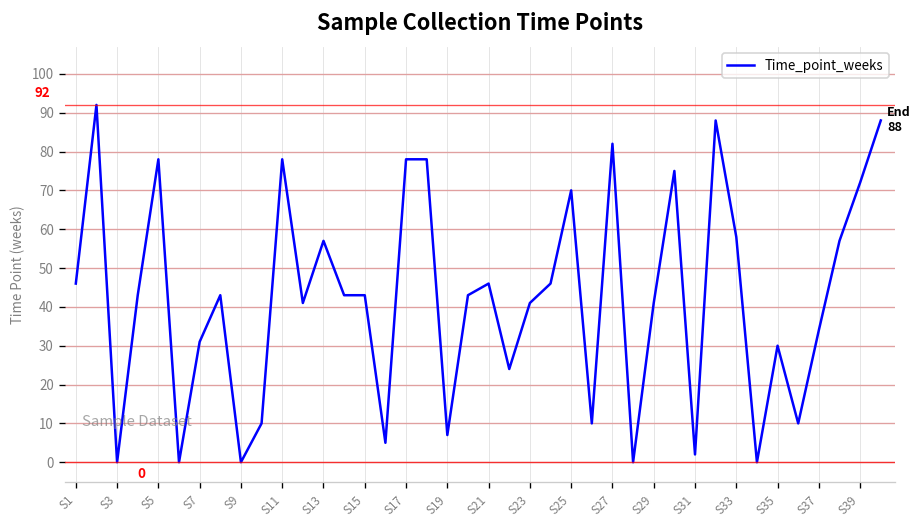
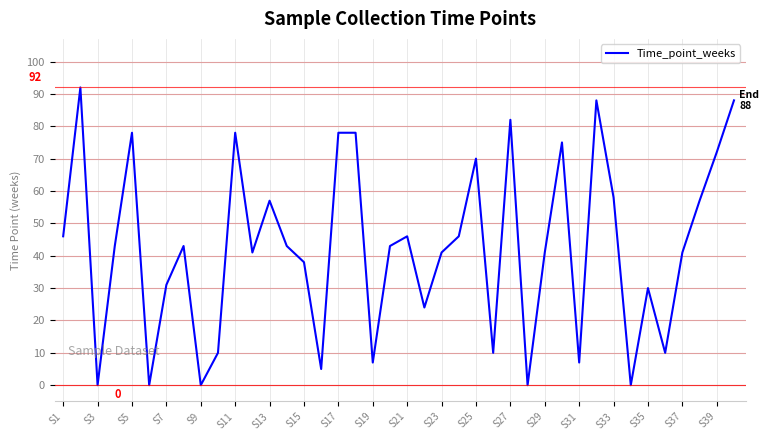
S15: 43 -> 38
S31: 2 -> 7
S37: 34 -> 41
